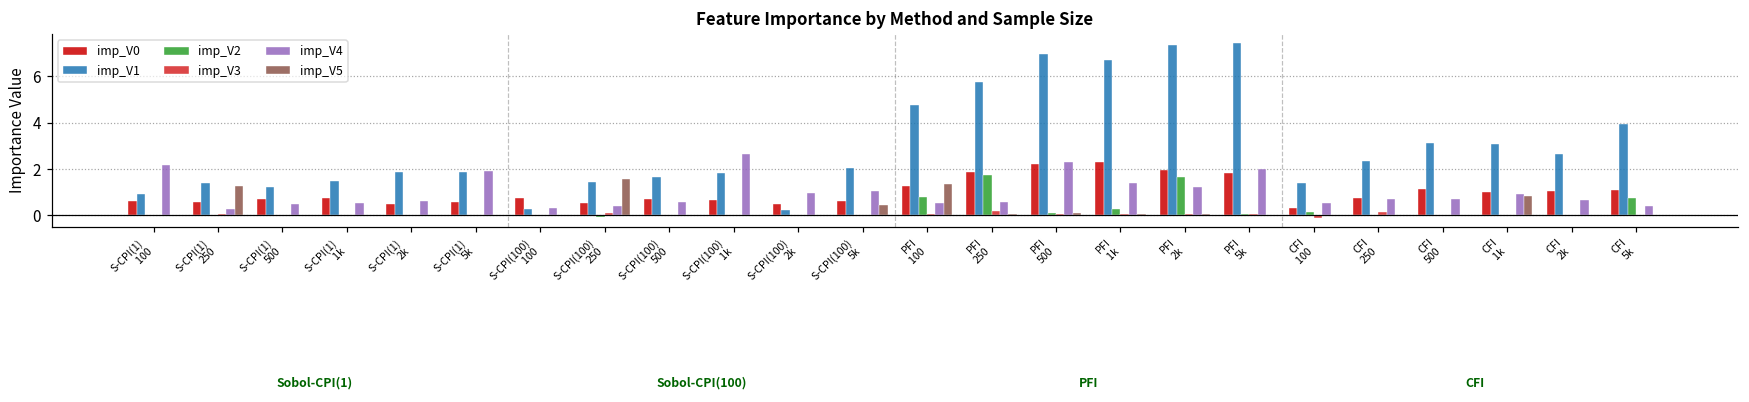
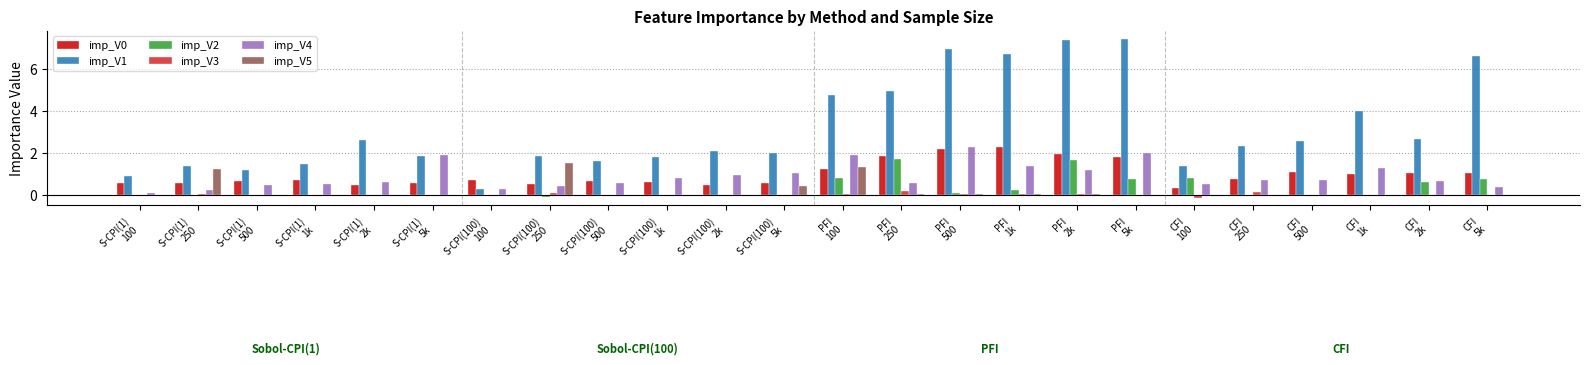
imp_V4, S-CPI(1) 100: 2.2 -> 0.1
imp_V1, S-CPI(1) 2k: 1.9 -> 2.7
imp_V1, S-CPI(100) 250: 1.4 -> 1.9
imp_V4, S-CPI(100) 1k: 2.6 -> 0.8
imp_V1, S-CPI(100) 2k: 0.2 -> 2.1
imp_V4, PFI 100: 0.5 -> 1.9
imp_V1, PFI 250: 5.8 -> 5.0
imp_V2, PFI 5k: 0.1 -> 0.8
imp_V2, CFI 100: 0.1 -> 0.8
imp_V1, CFI 500: 3.1 -> 2.6
imp_V1, CFI 1k: 3.1 -> 4.0
imp_V4, CFI 1k: 0.9 -> 1.3
imp_V5, CFI 1k: 0.8 -> 0.0
imp_V2, CFI 2k: 0.0 -> 0.6
imp_V1, CFI 5k: 3.9 -> 6.6
